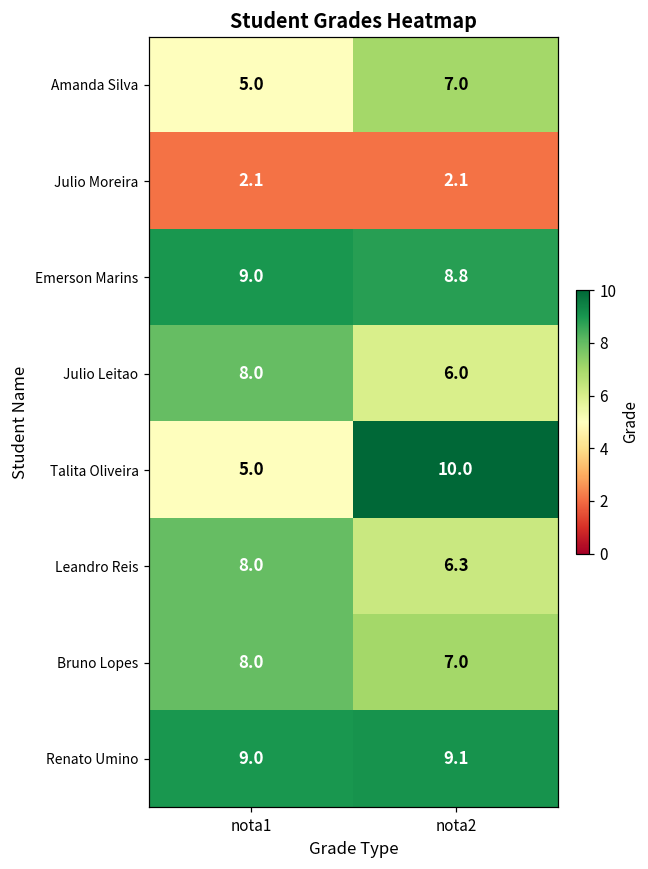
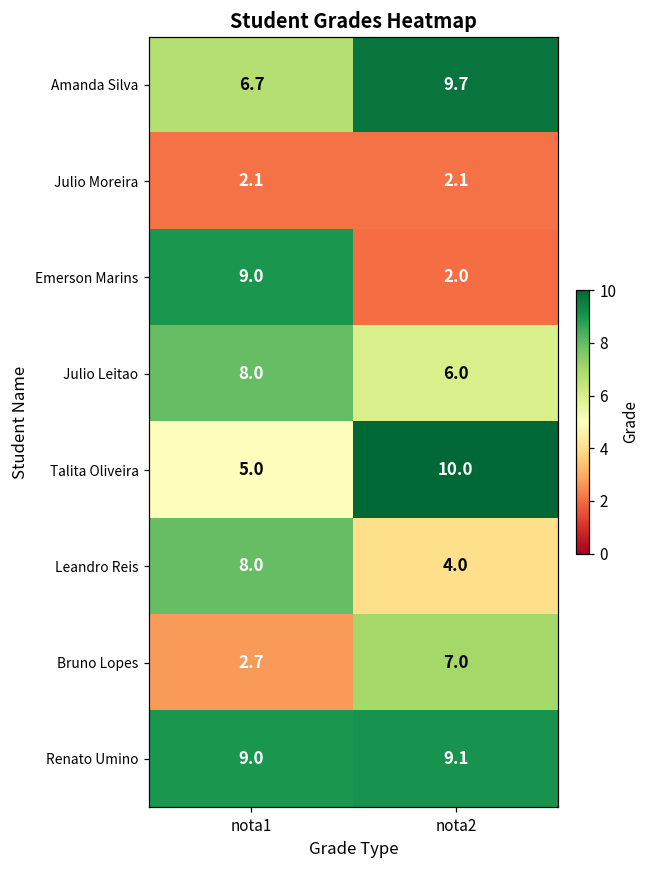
Amanda Silva, nota1: 5.0 -> 6.7
Amanda Silva, nota2: 7.0 -> 9.7
Emerson Marins, nota2: 8.8 -> 2.0
Leandro Reis, nota2: 6.3 -> 4.0
Bruno Lopes, nota1: 8.0 -> 2.7
